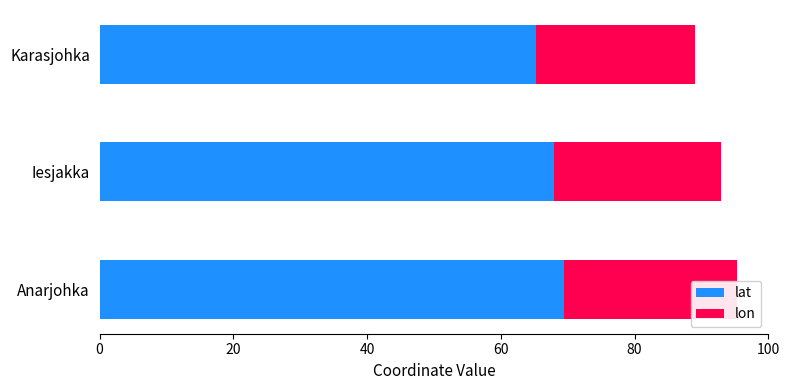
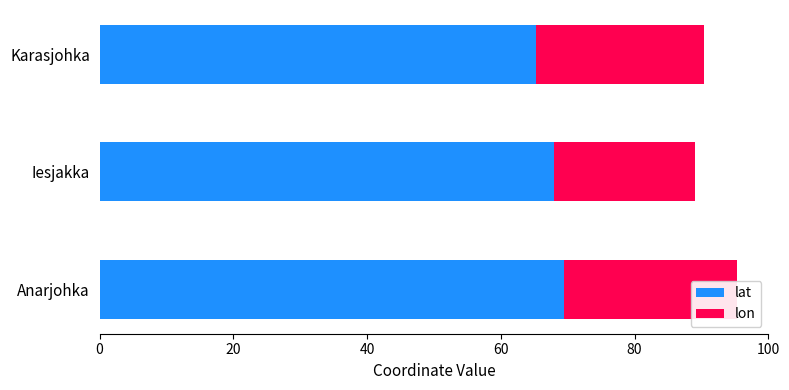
lon, Karasjohka: 24 -> 25
lon, Iesjakka: 25 -> 21
